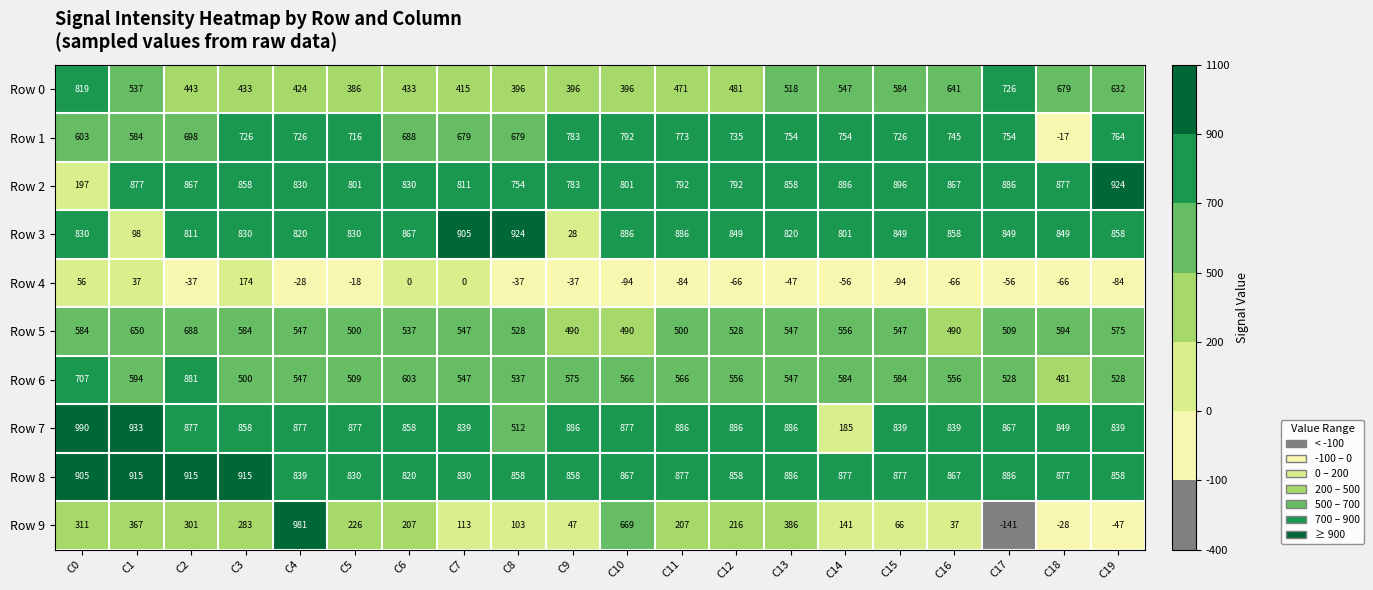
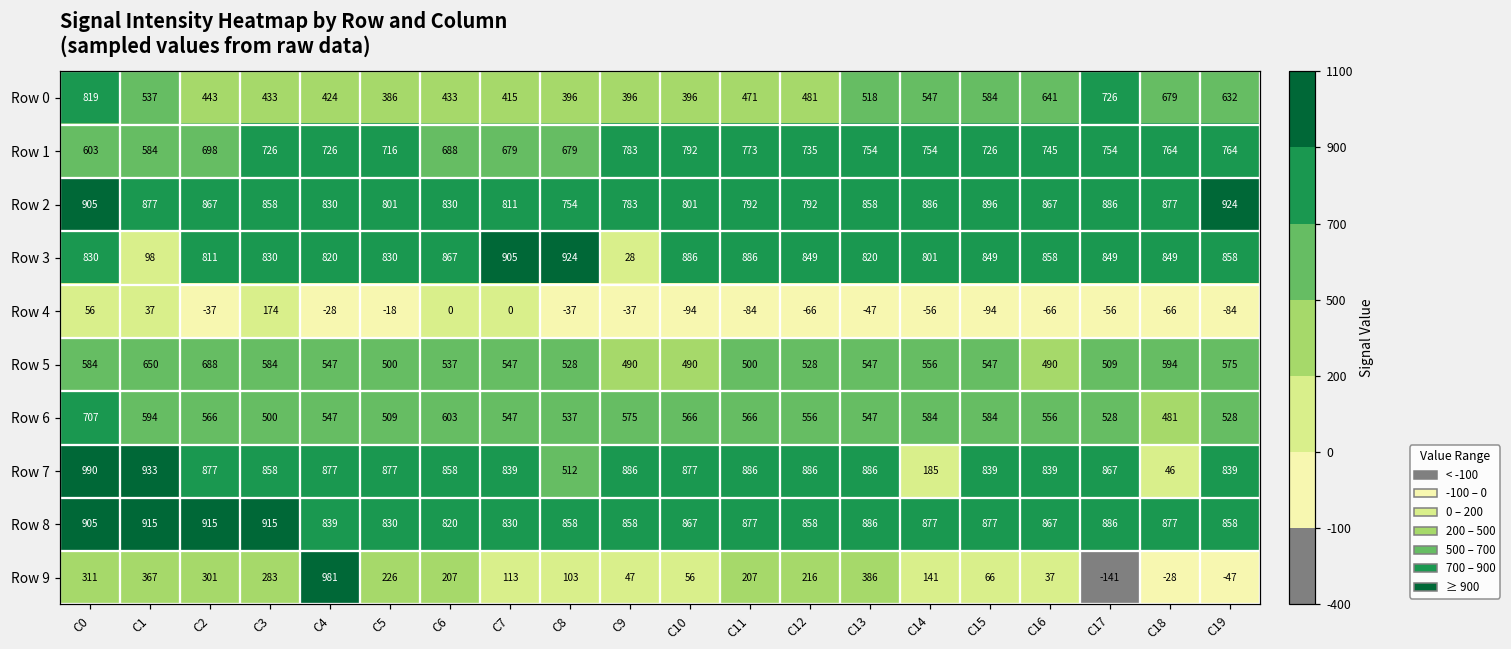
Row 1, C18: -17 -> 764
Row 2, C0: 197 -> 905
Row 6, C2: 881 -> 566
Row 7, C18: 849 -> 46
Row 9, C10: 669 -> 56
